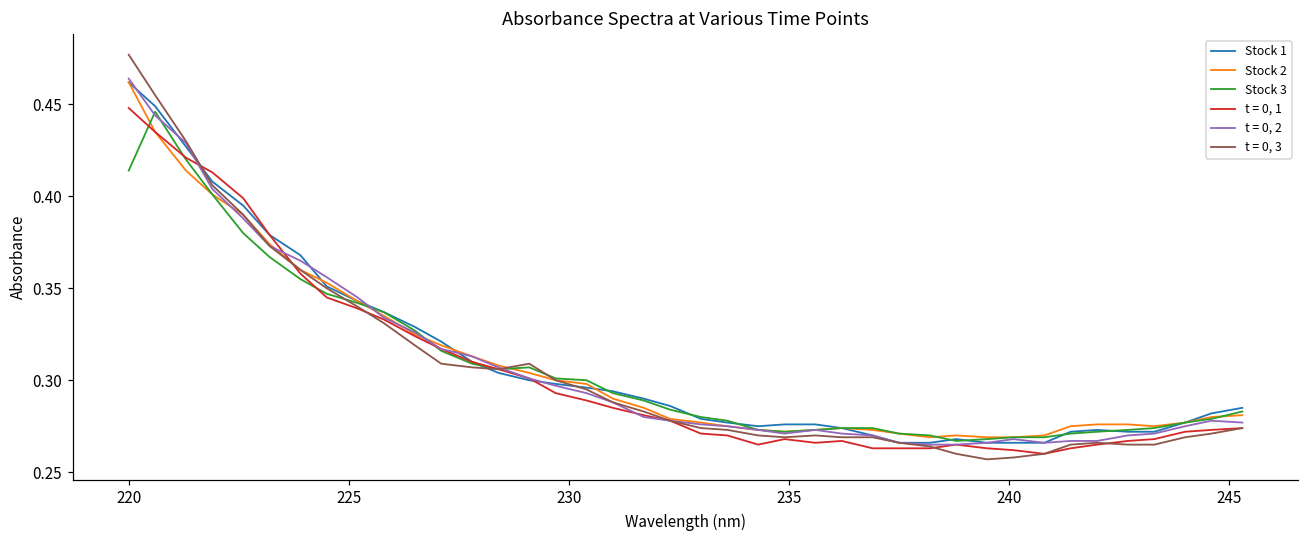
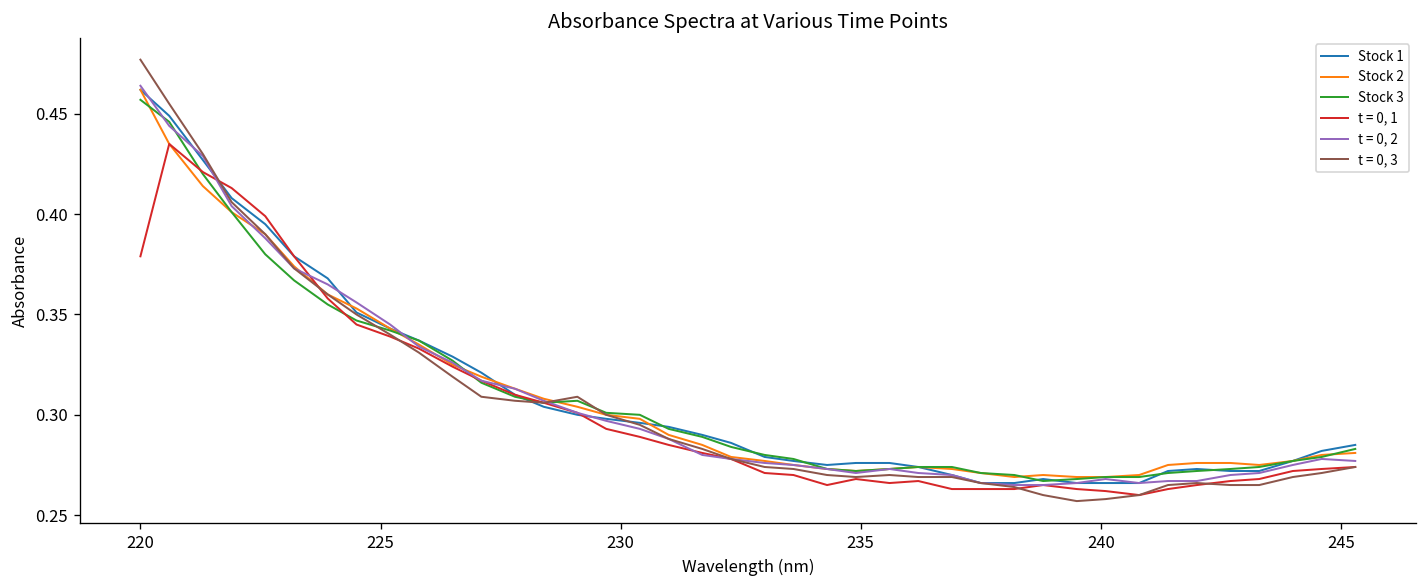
Stock 3, 220: 0.414 -> 0.457
t = 0, 1, 220: 0.448 -> 0.379
